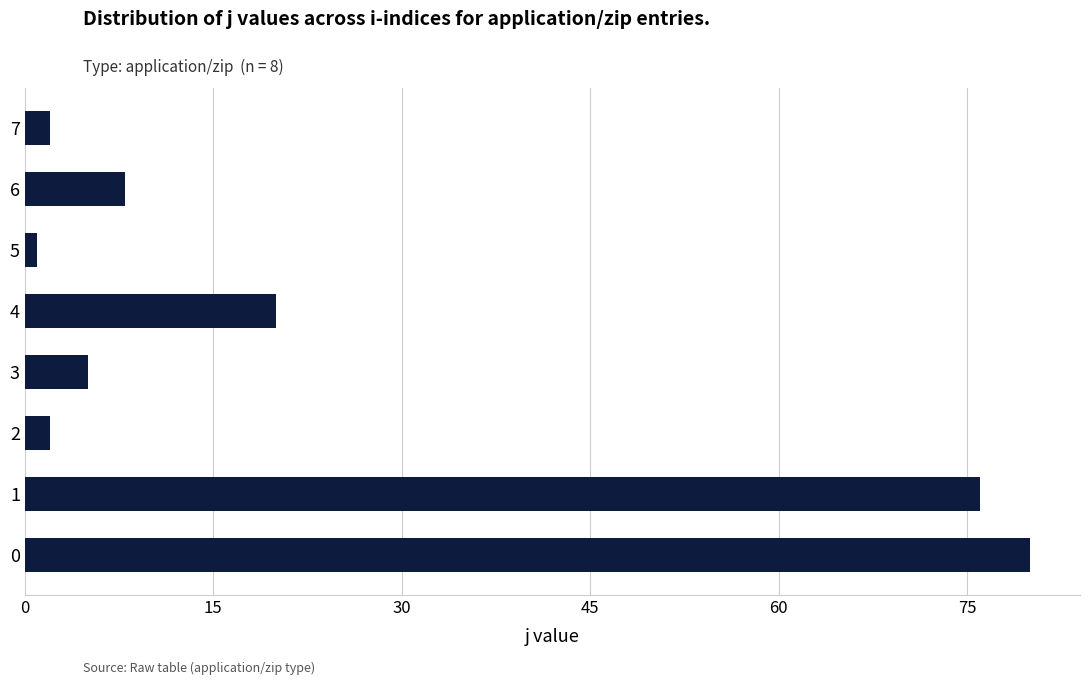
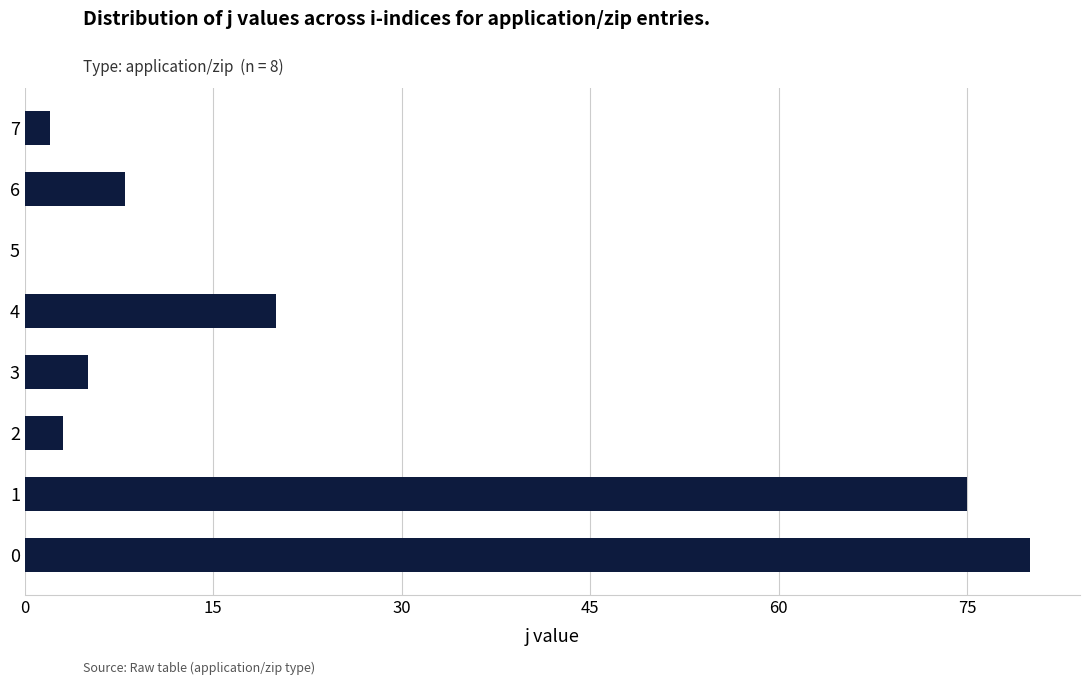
5: 1 -> 0
2: 2 -> 3
1: 76 -> 75
